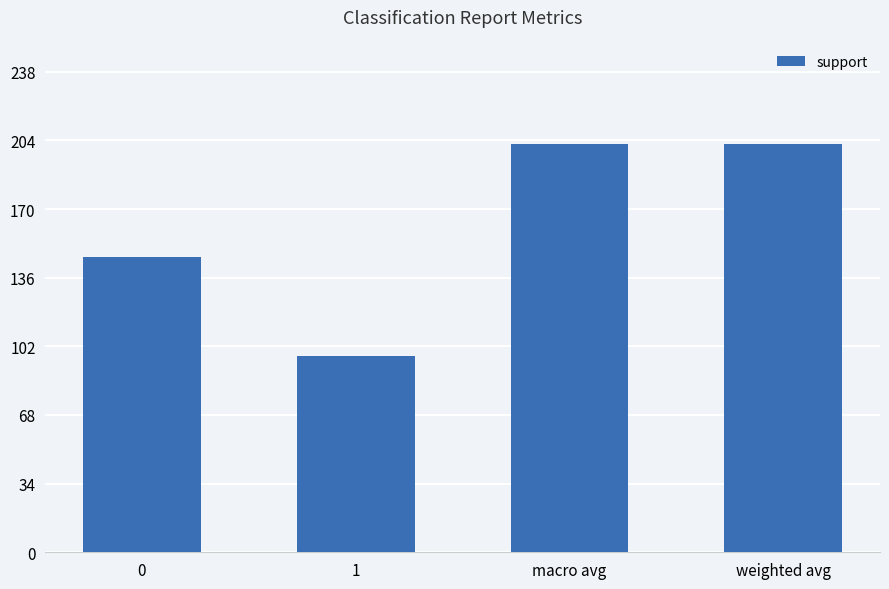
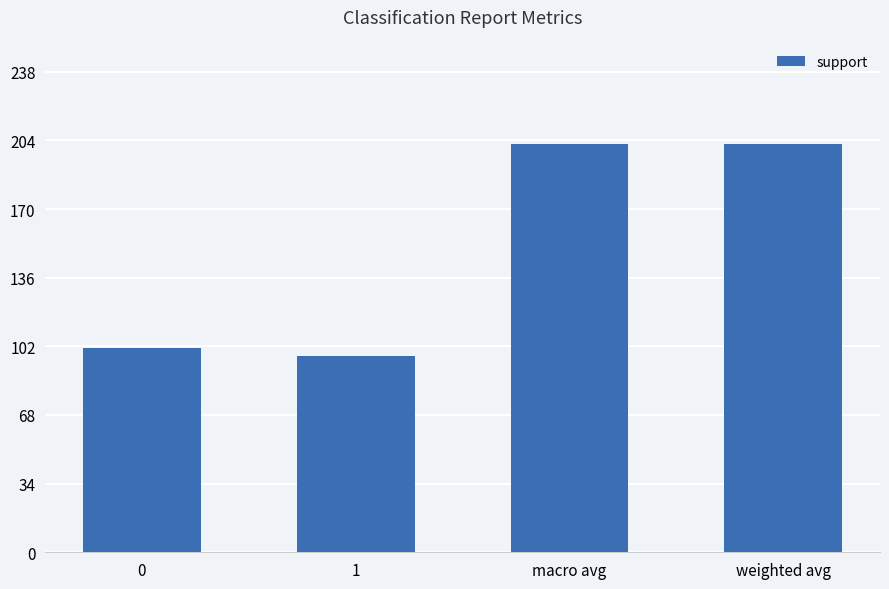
0: 146 -> 101
